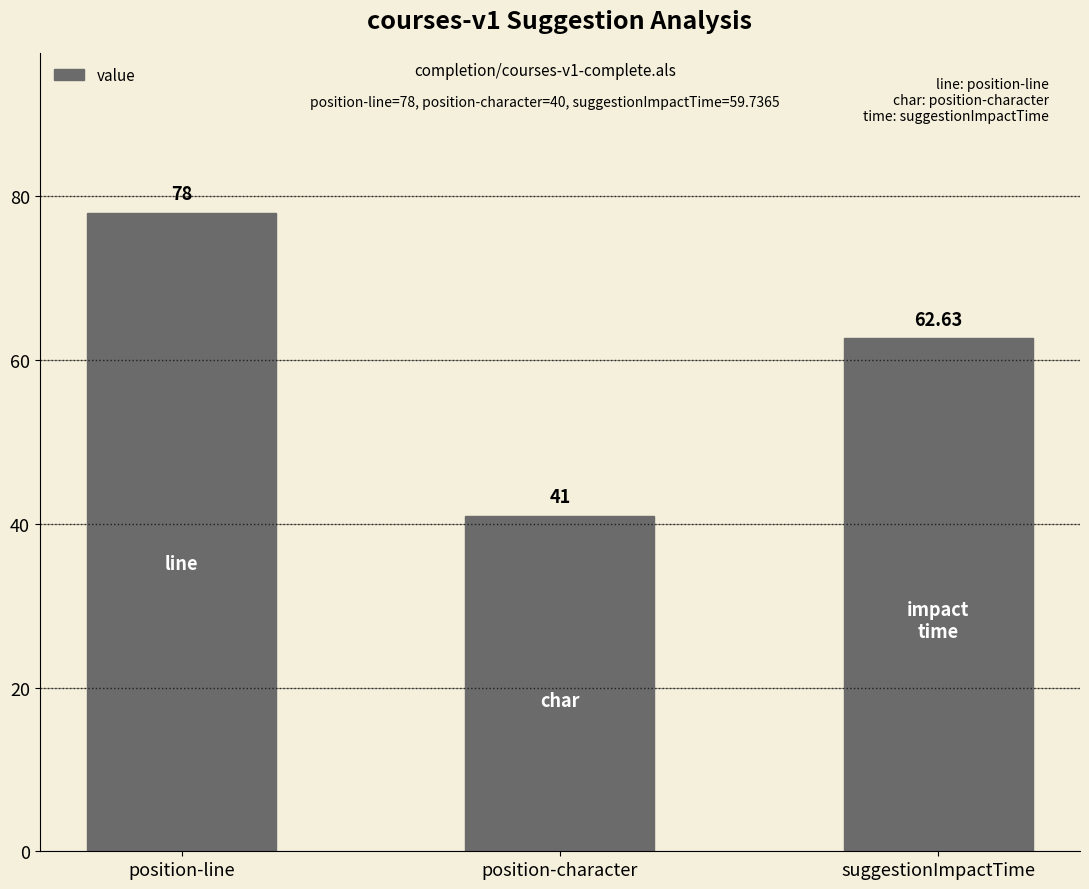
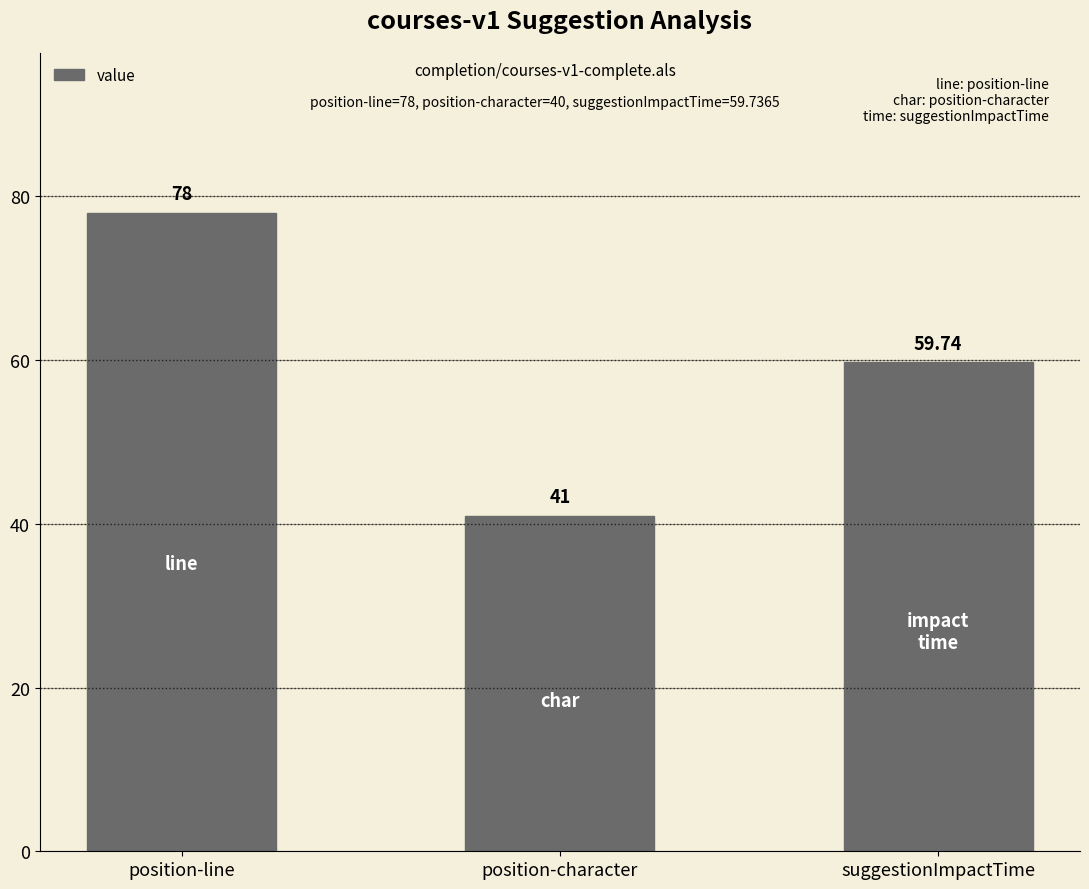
suggestionImpactTime: 62.63 -> 59.74
